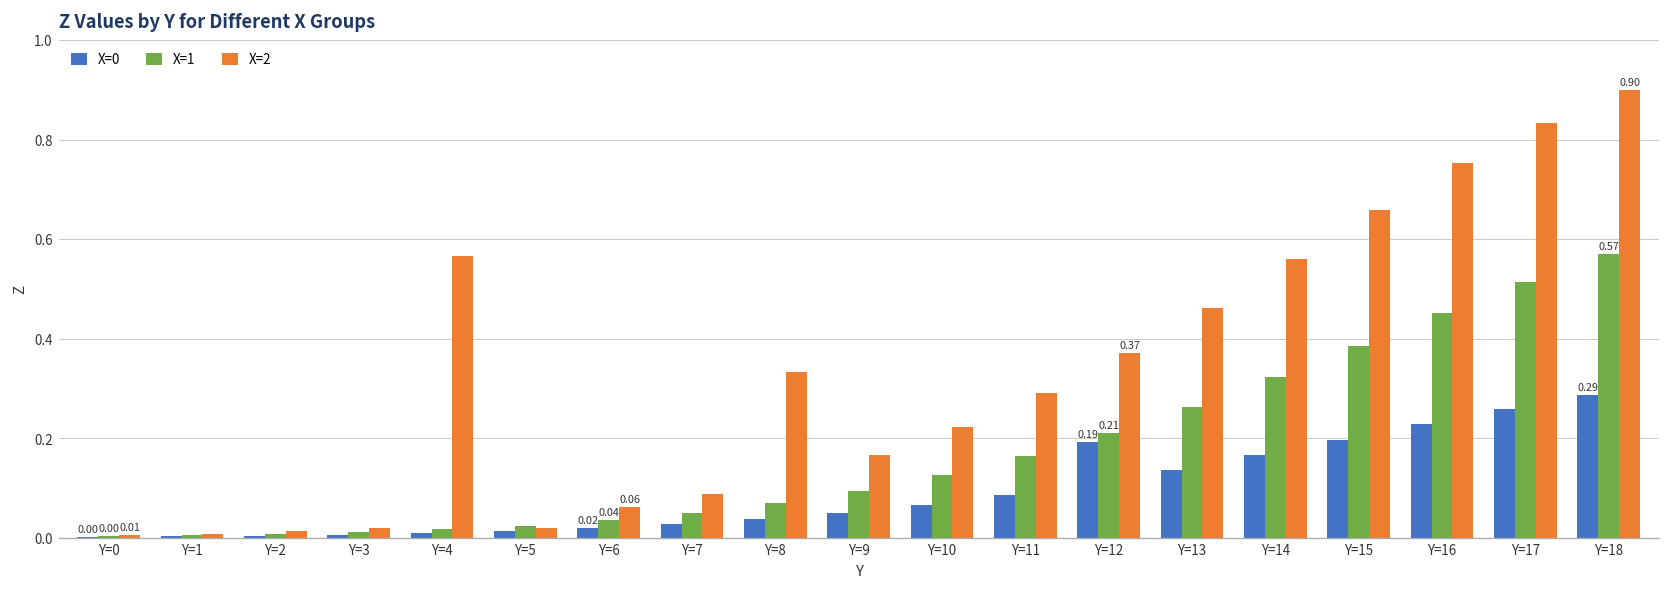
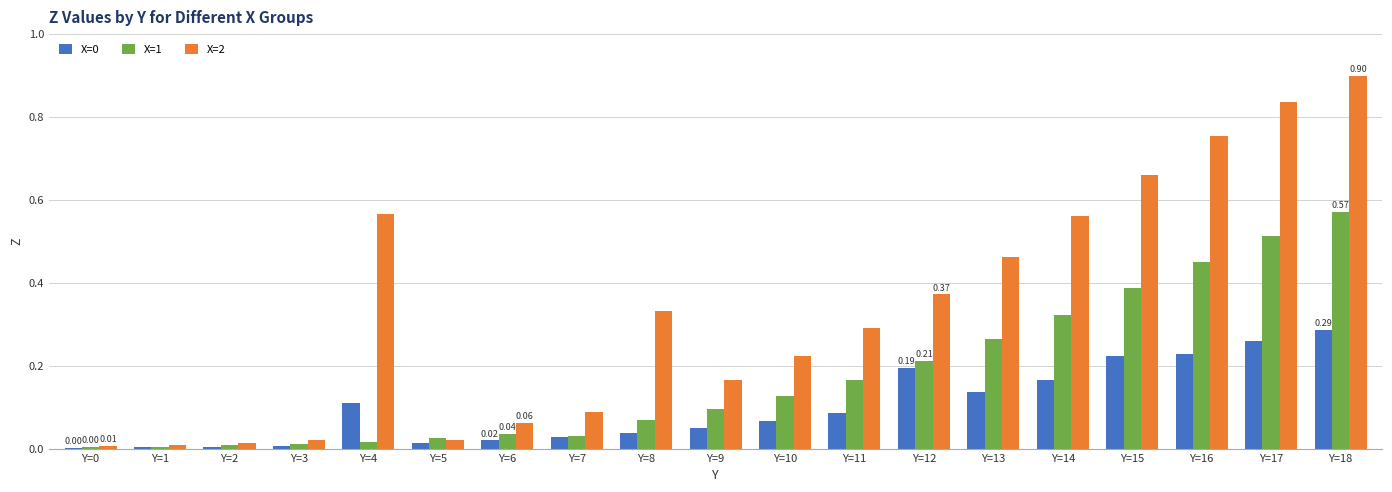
X=0, Y=4: 0.01 -> 0.11
X=1, Y=7: 0.05 -> 0.03
X=0, Y=15: 0.20 -> 0.22
